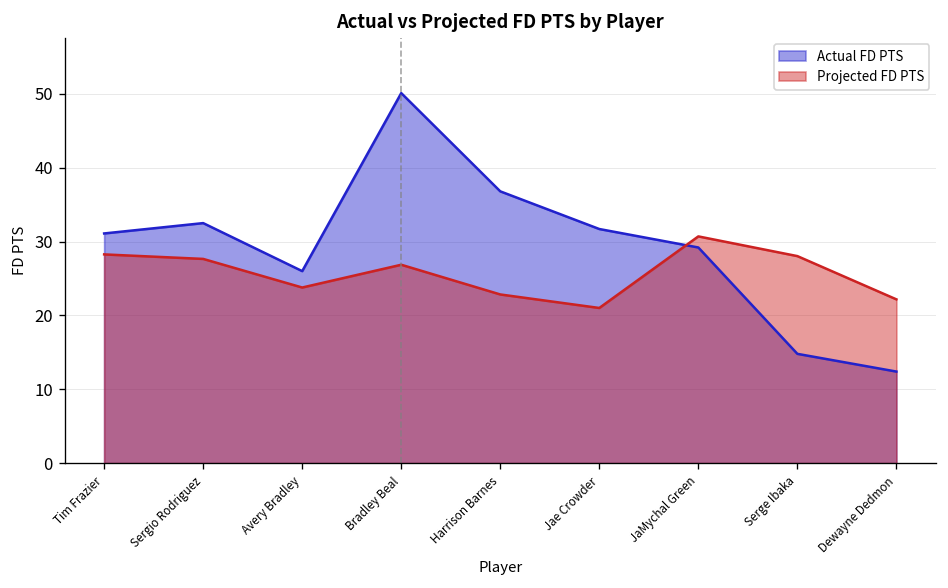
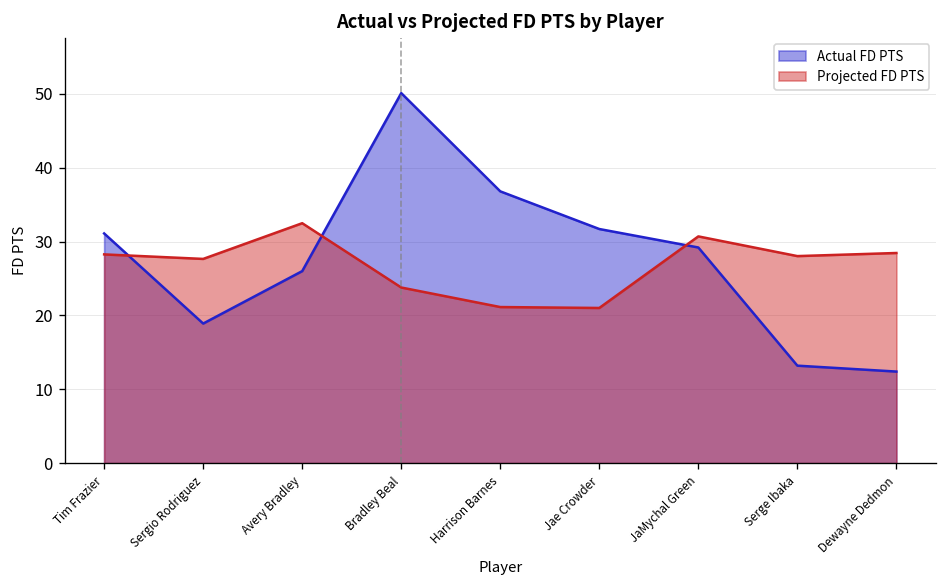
Actual FD PTS, Sergio Rodriguez: 33 -> 19
Projected FD PTS, Avery Bradley: 24 -> 32
Projected FD PTS, Bradley Beal: 27 -> 24
Projected FD PTS, Harrison Barnes: 23 -> 21
Actual FD PTS, Serge Ibaka: 15 -> 13
Projected FD PTS, Dewayne Dedmon: 22 -> 28
